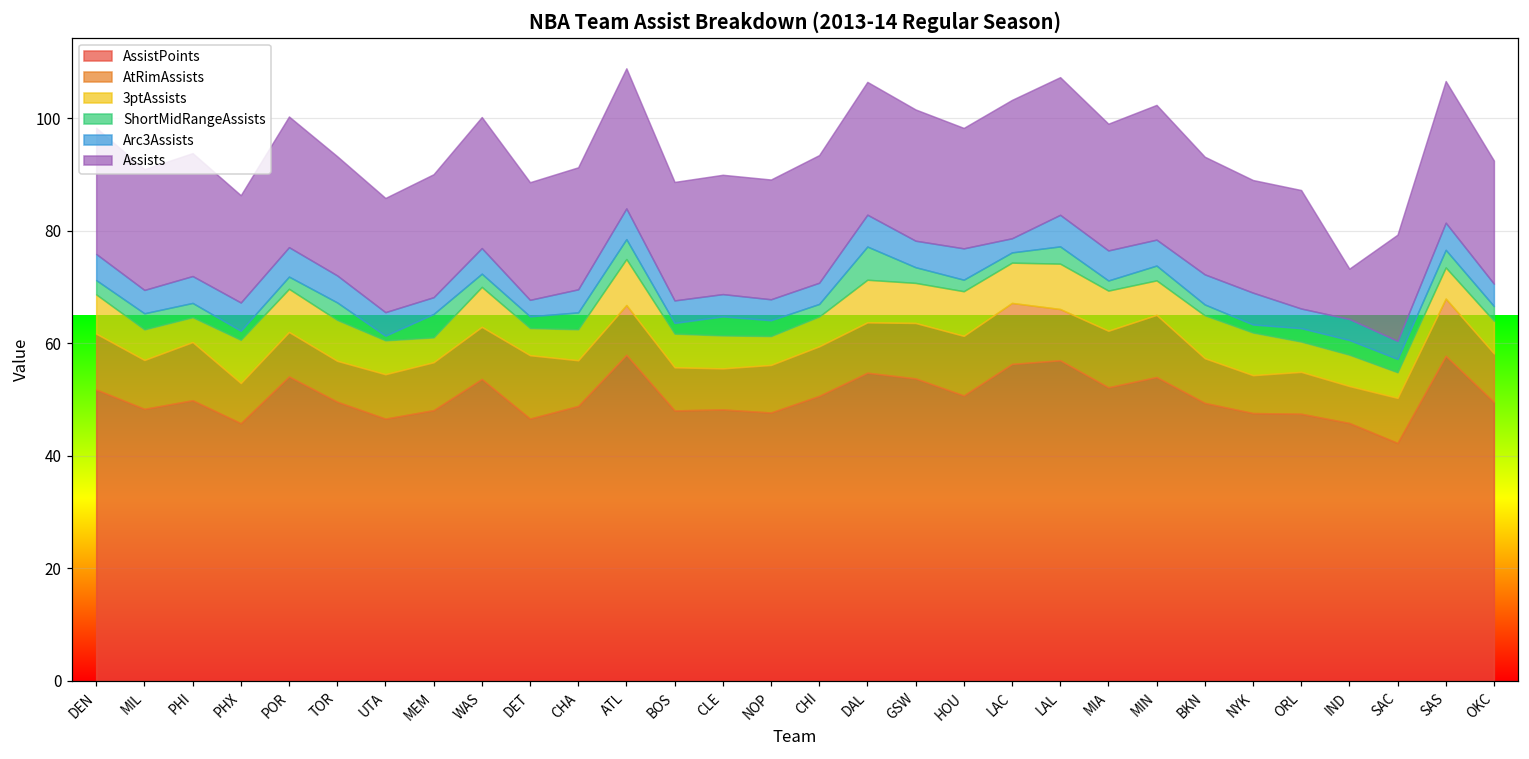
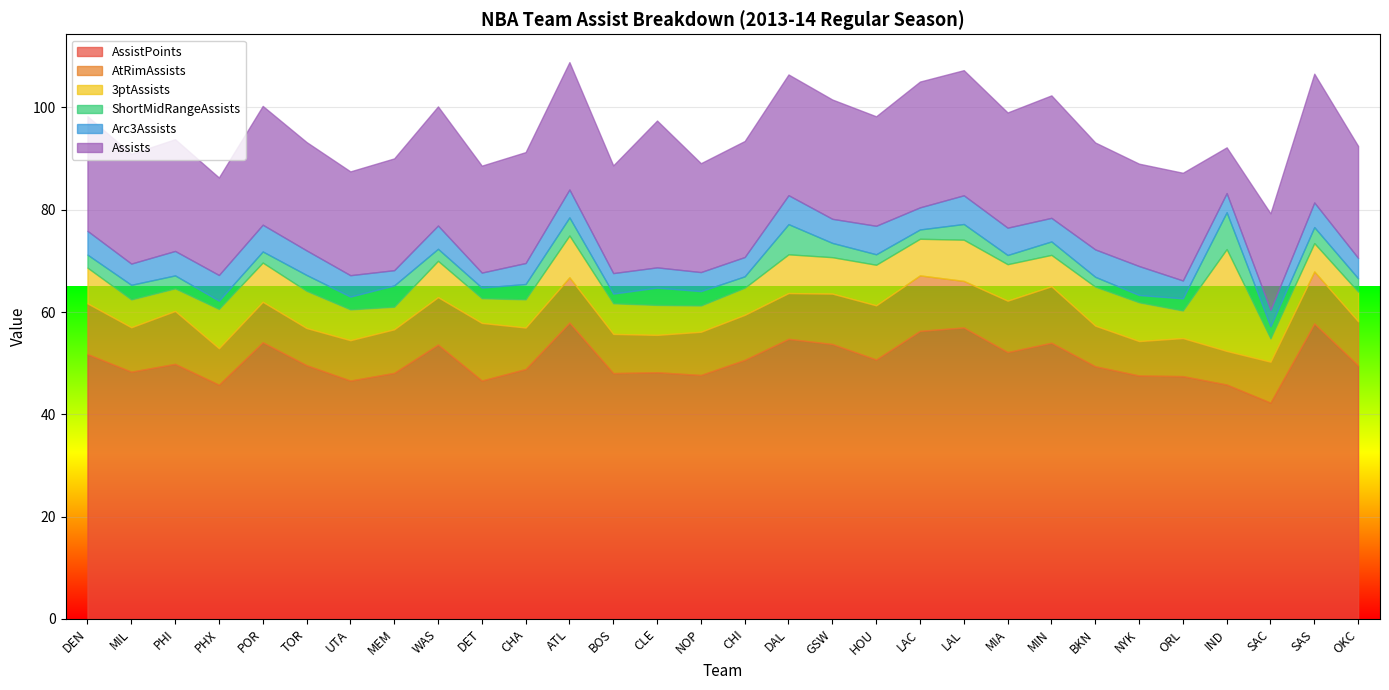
ShortMidRangeAssists, UTA: 1 -> 3
Assists, CLE: 21 -> 29
Arc3Assists, LAC: 3 -> 4
3ptAssists, IND: 6 -> 20
ShortMidRangeAssists, IND: 3 -> 7
